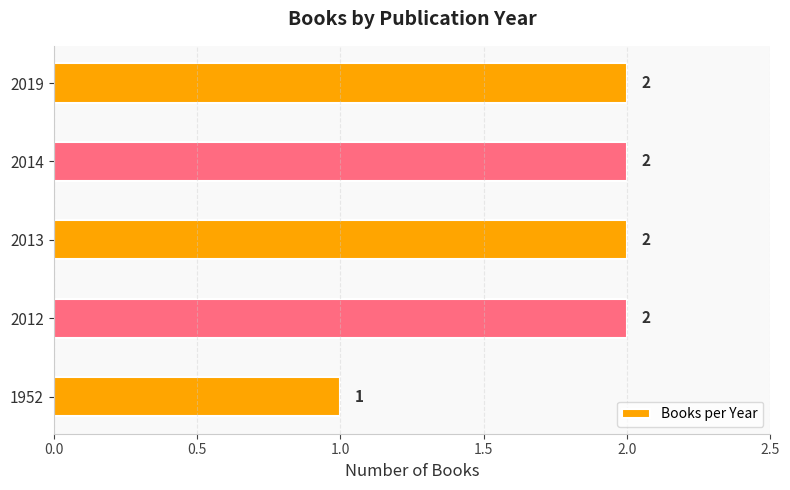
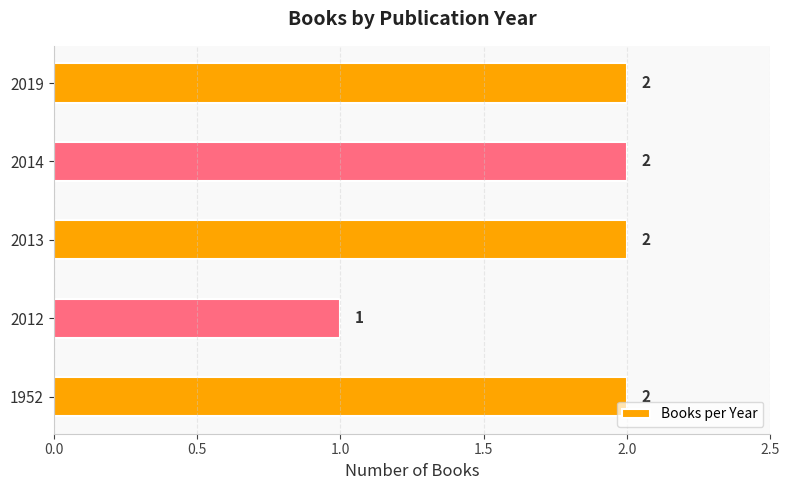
2012: 2 -> 1
1952: 1 -> 2
